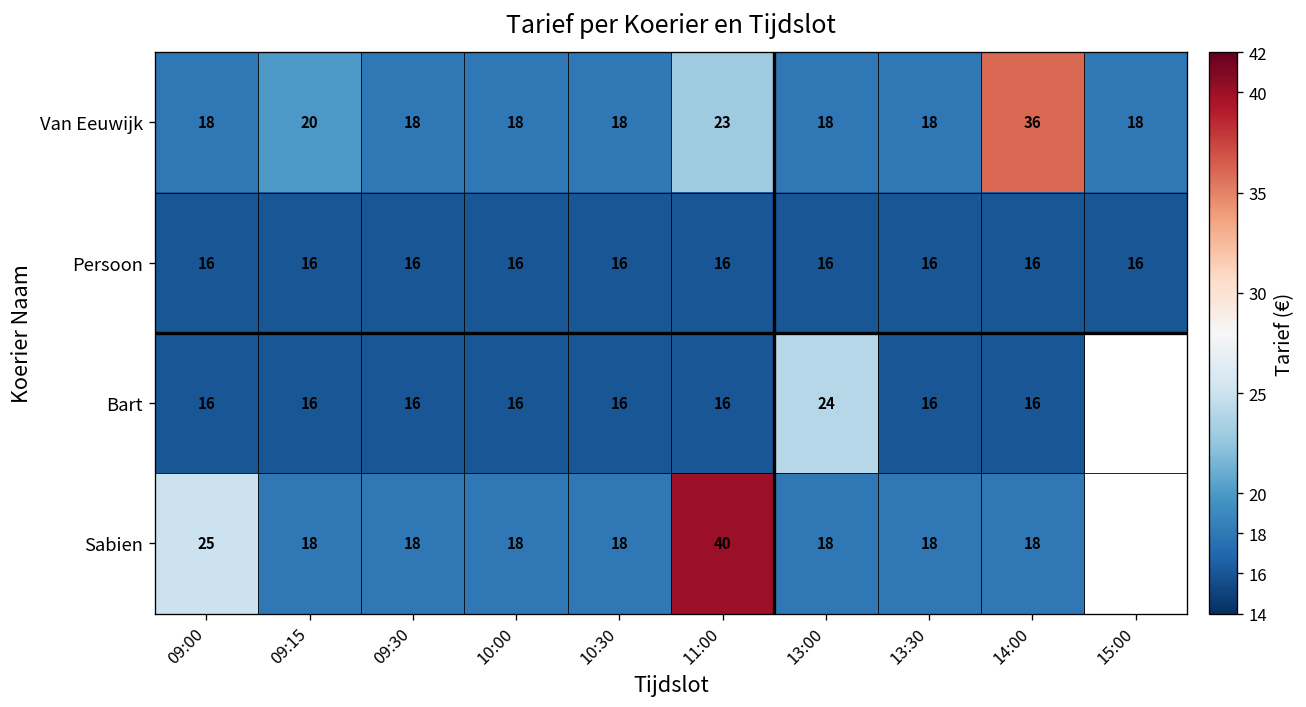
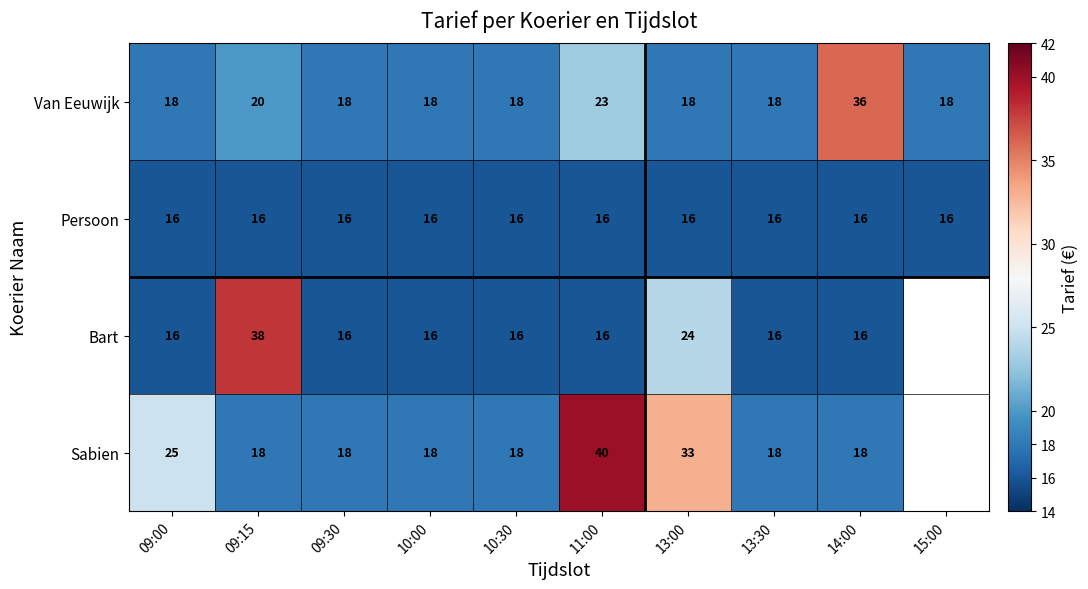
Bart, 09:15: 16 -> 38
Sabien, 13:00: 18 -> 33
